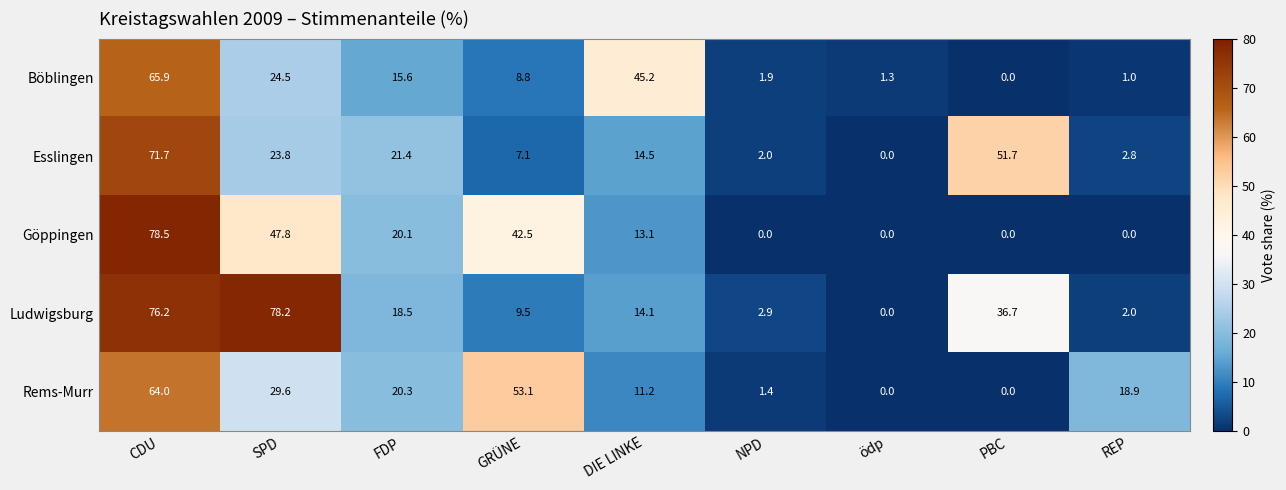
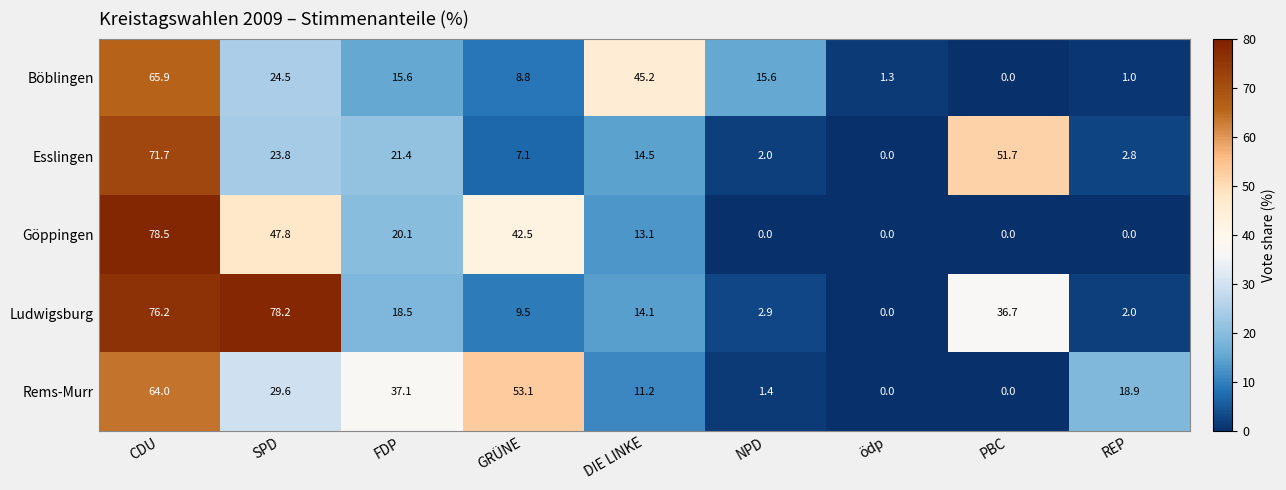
Böblingen, NPD: 1.9 -> 15.6
Rems-Murr, FDP: 20.3 -> 37.1
